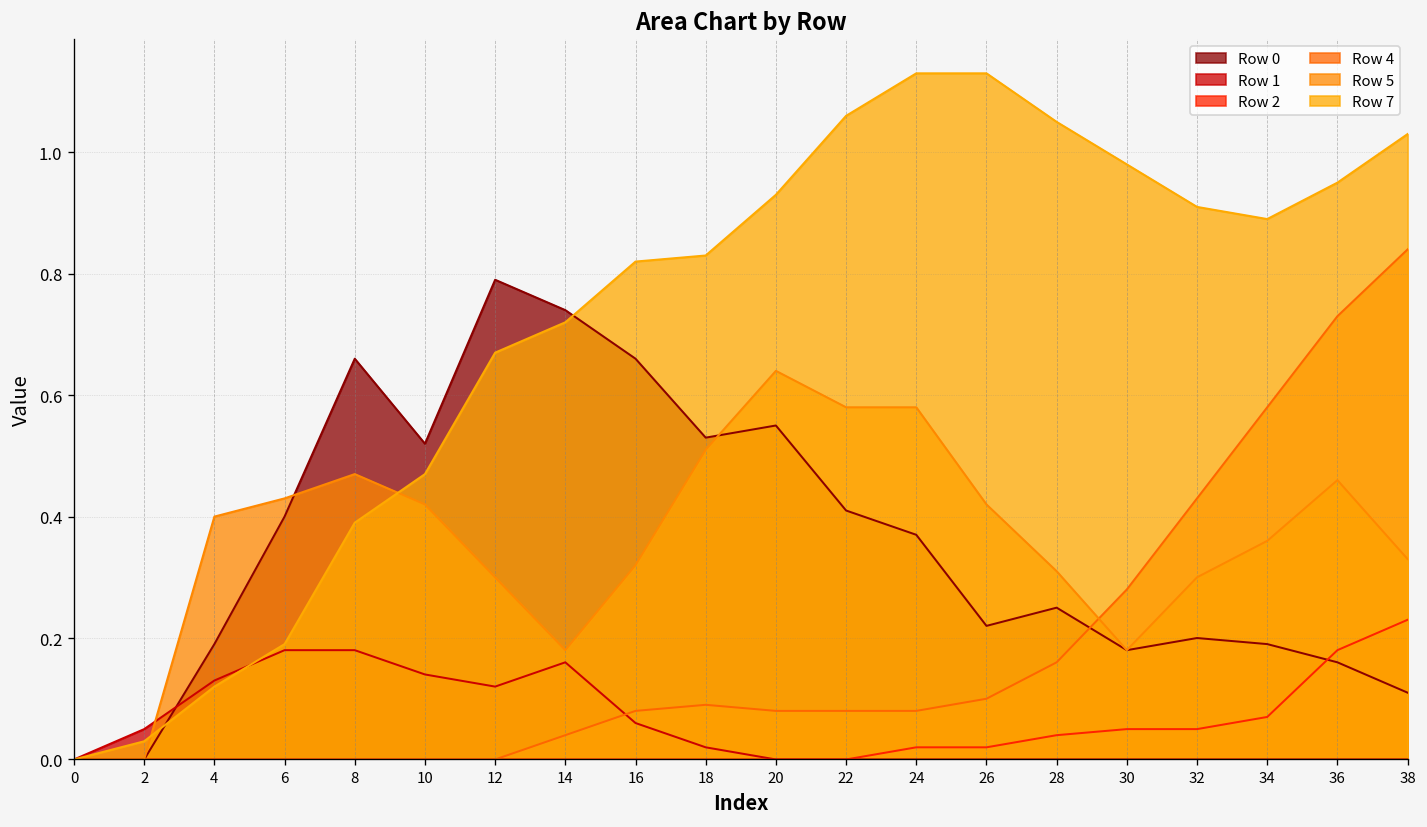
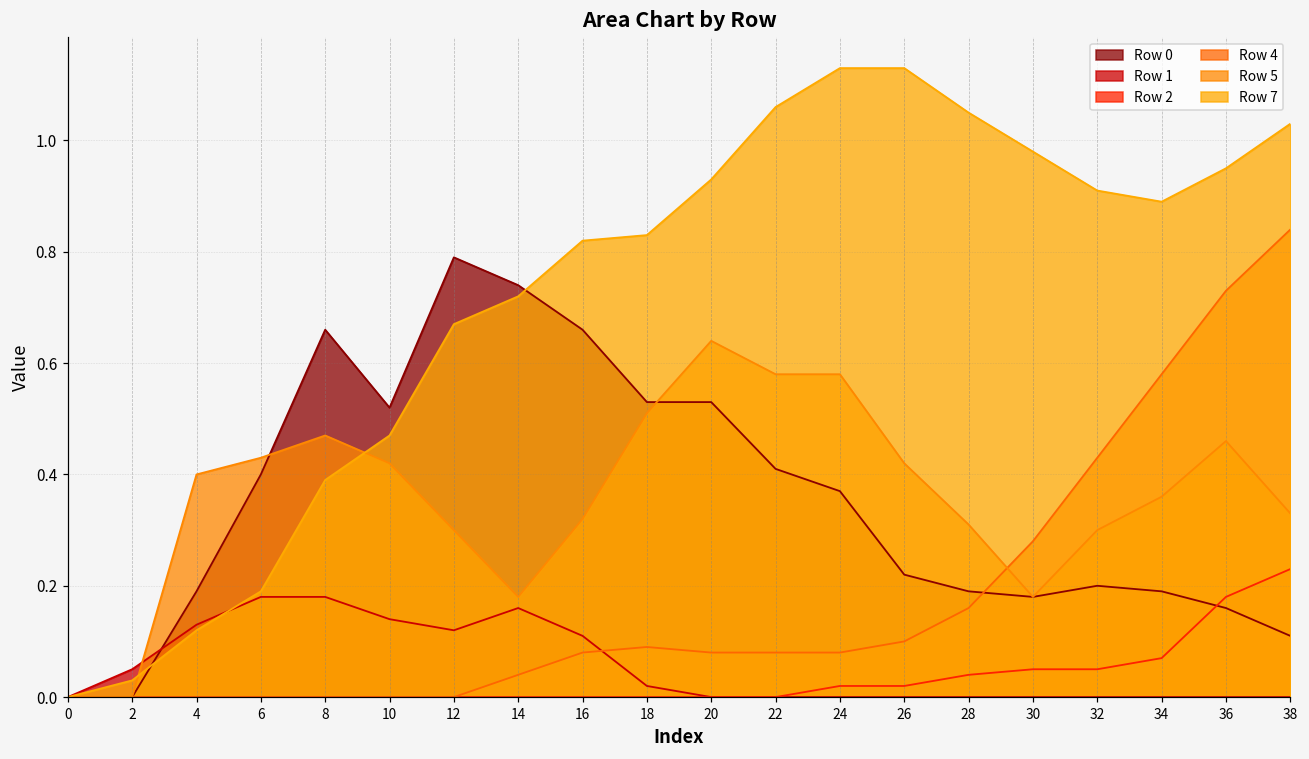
Row 1, 16: 0.06 -> 0.11
Row 0, 20: 0.55 -> 0.53
Row 0, 28: 0.25 -> 0.19
